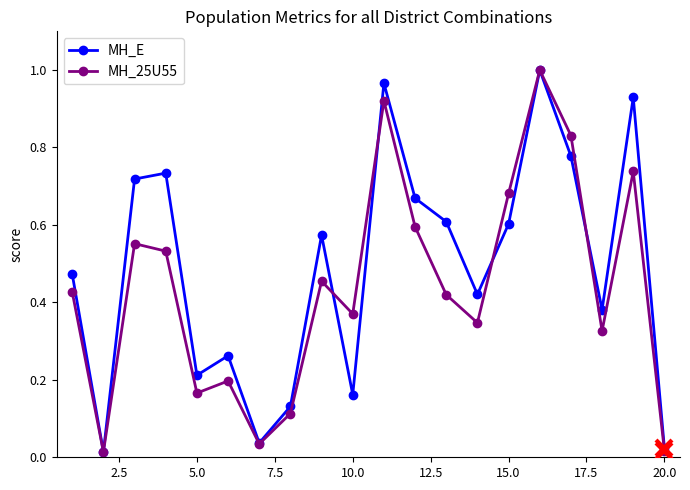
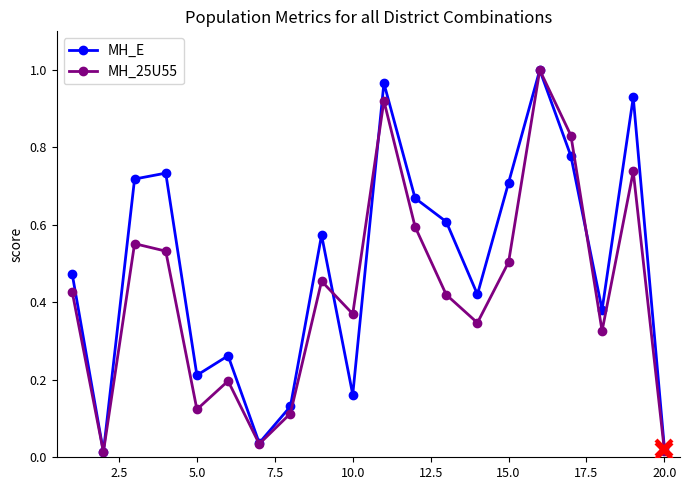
MH_25U55, 5.0: 0.17 -> 0.12
MH_E, 15.0: 0.60 -> 0.71
MH_25U55, 15.0: 0.68 -> 0.50
